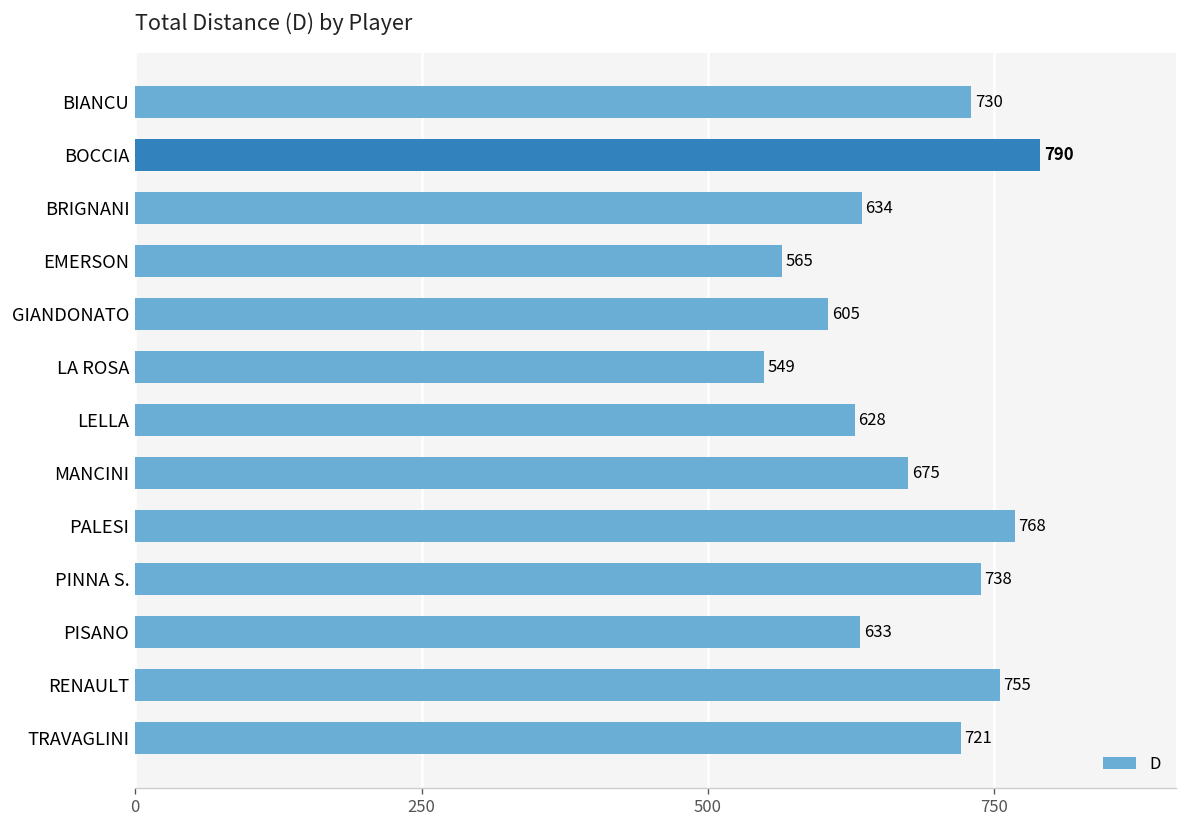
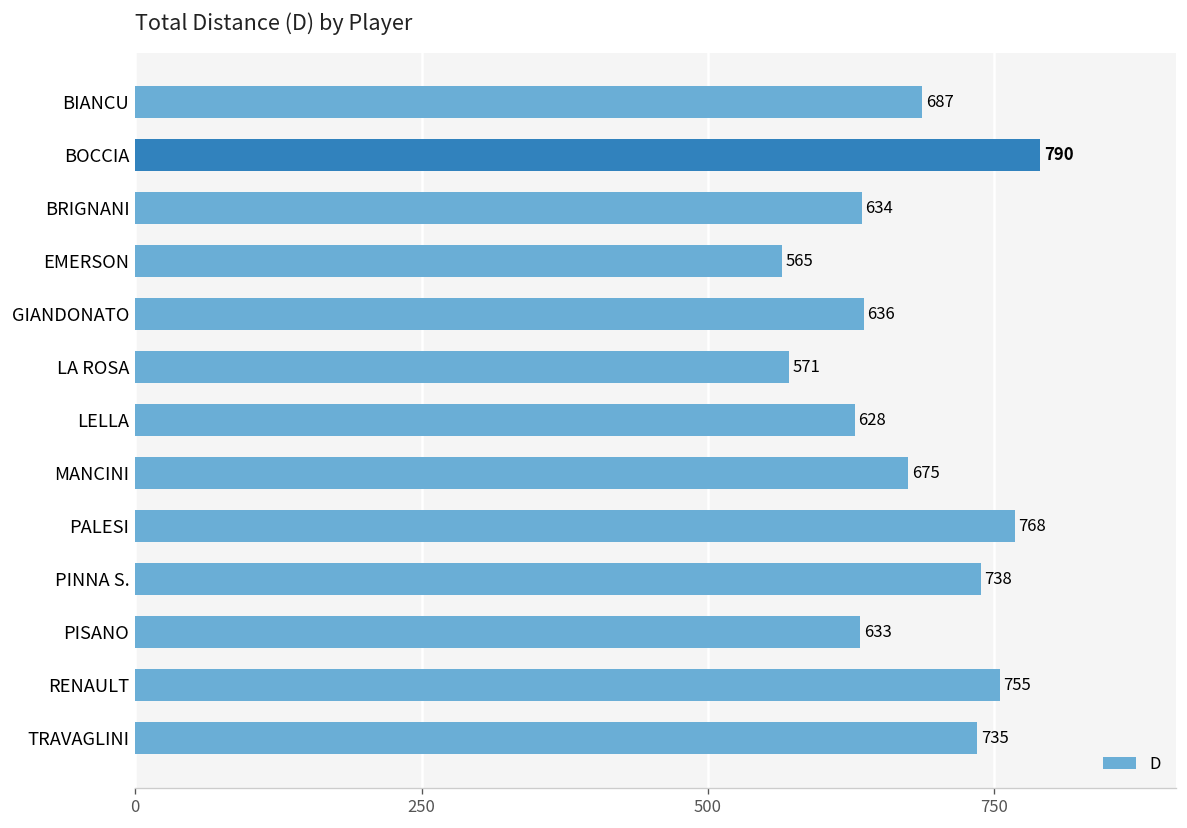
BIANCU: 730 -> 687
GIANDONATO: 605 -> 636
LA ROSA: 549 -> 571
TRAVAGLINI: 721 -> 735
